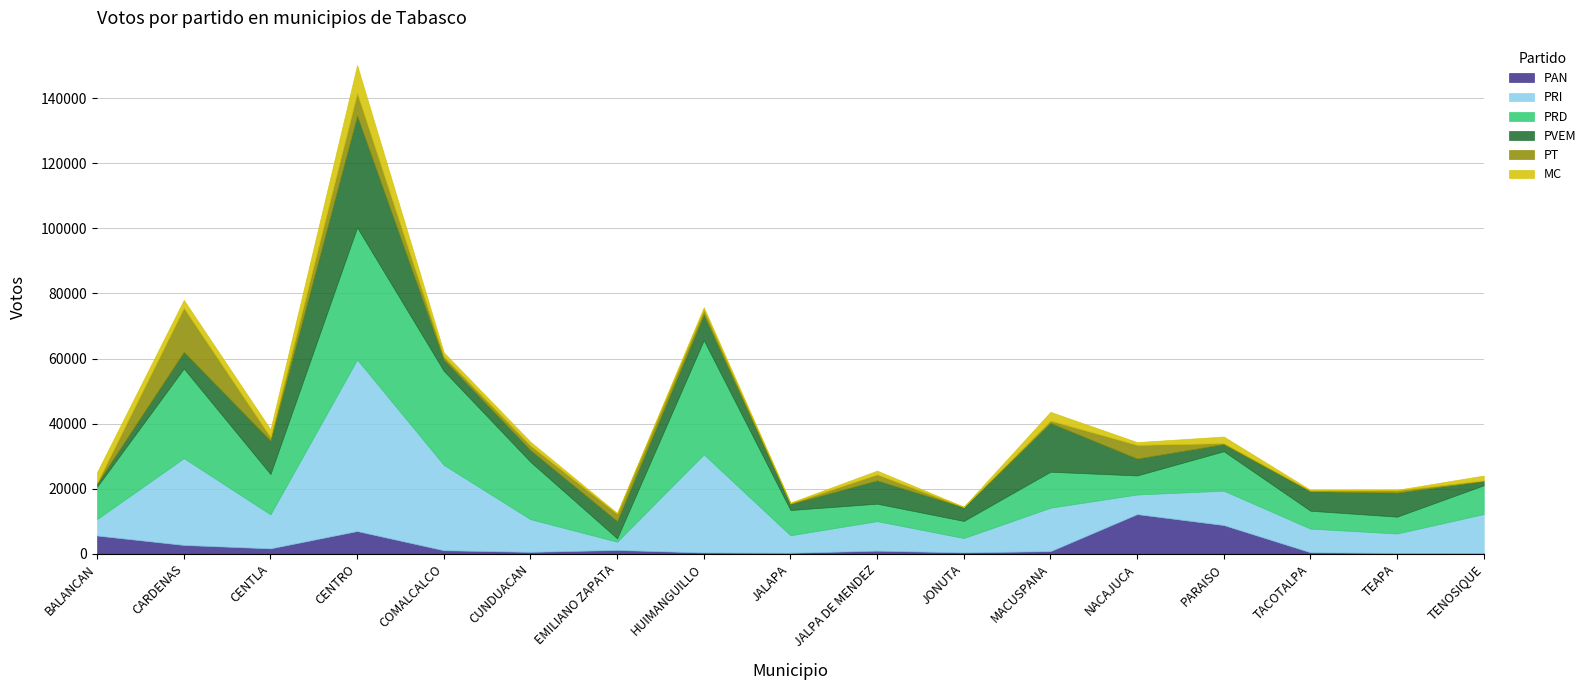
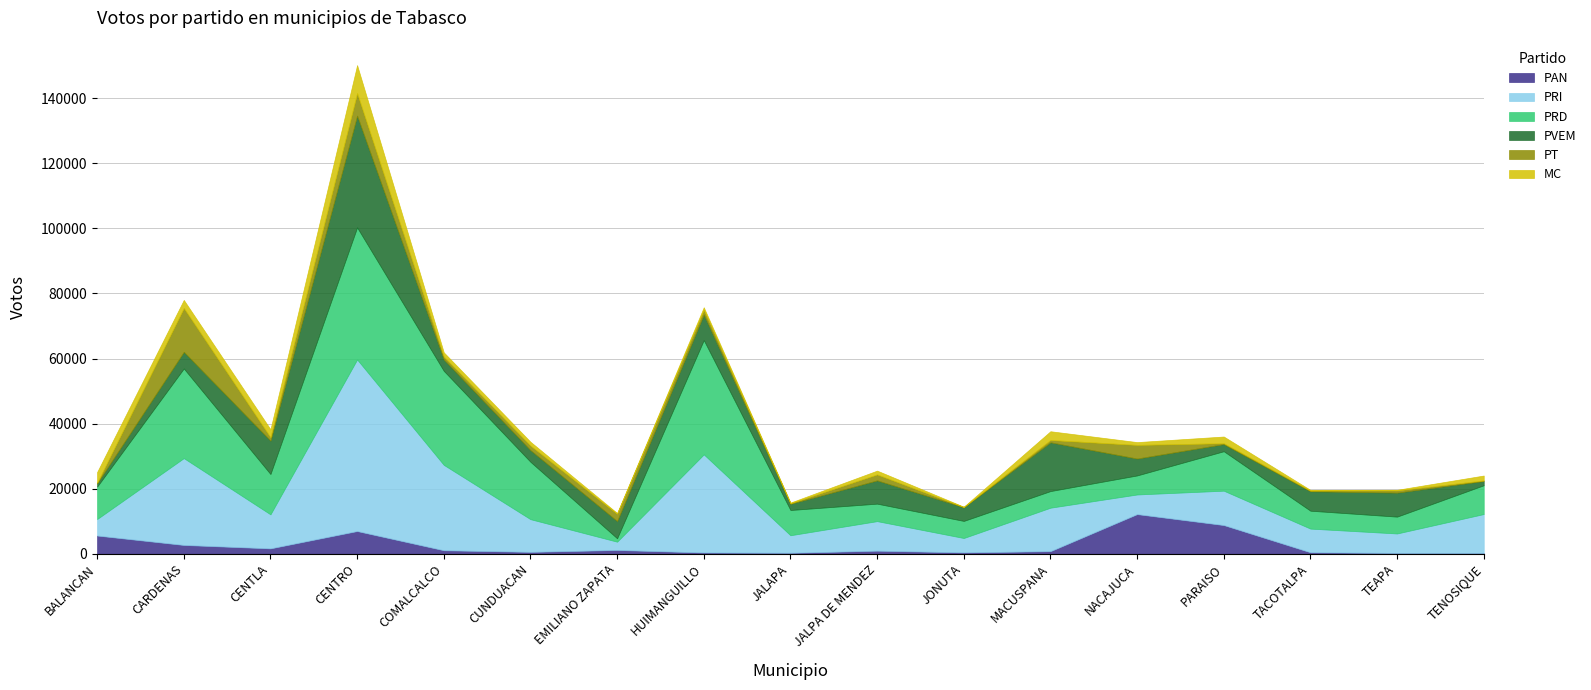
PRD, MACUSPANA: 11000 -> 5000
